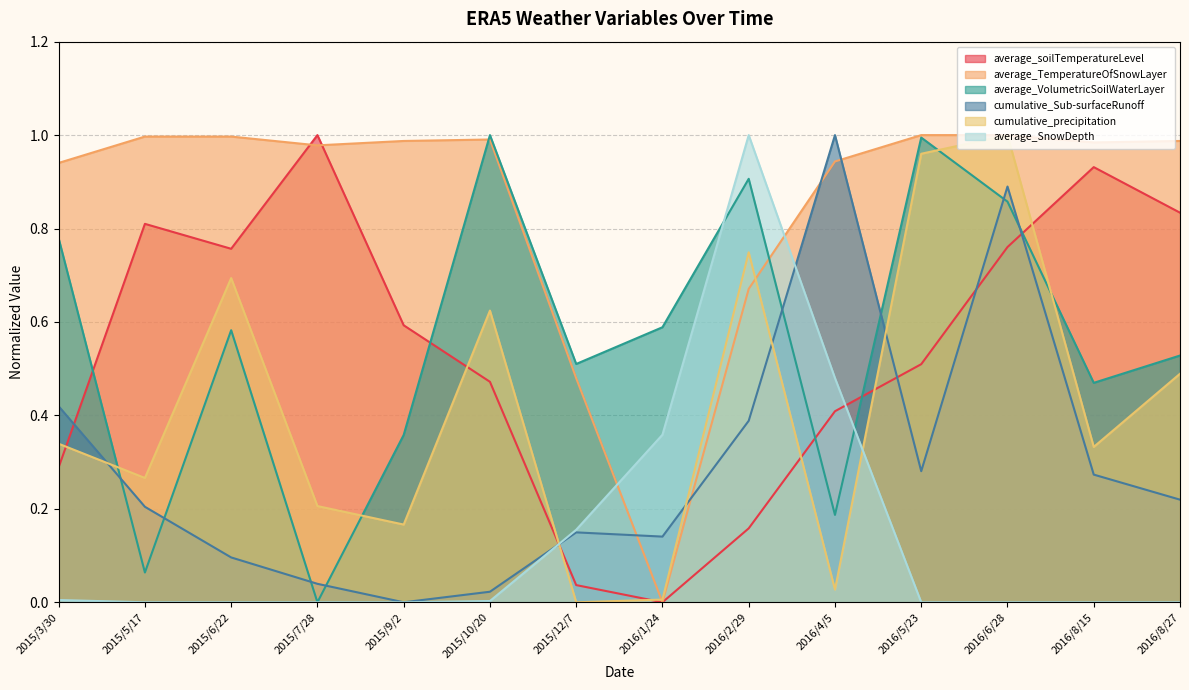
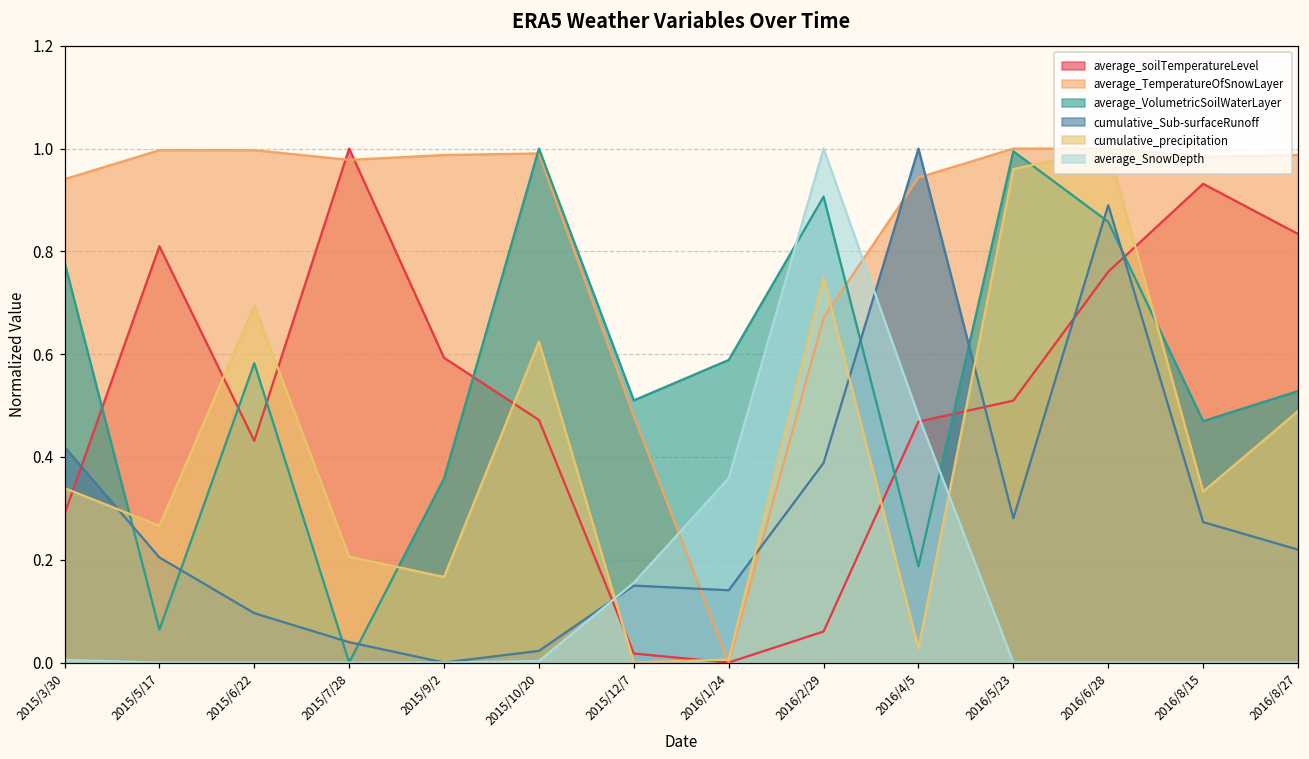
average_soilTemperatureLevel, 2015/6/22: 0.76 -> 0.43
average_soilTemperatureLevel, 2015/12/7: 0.04 -> 0.02
average_soilTemperatureLevel, 2016/2/29: 0.16 -> 0.06
average_soilTemperatureLevel, 2016/4/5: 0.41 -> 0.47
